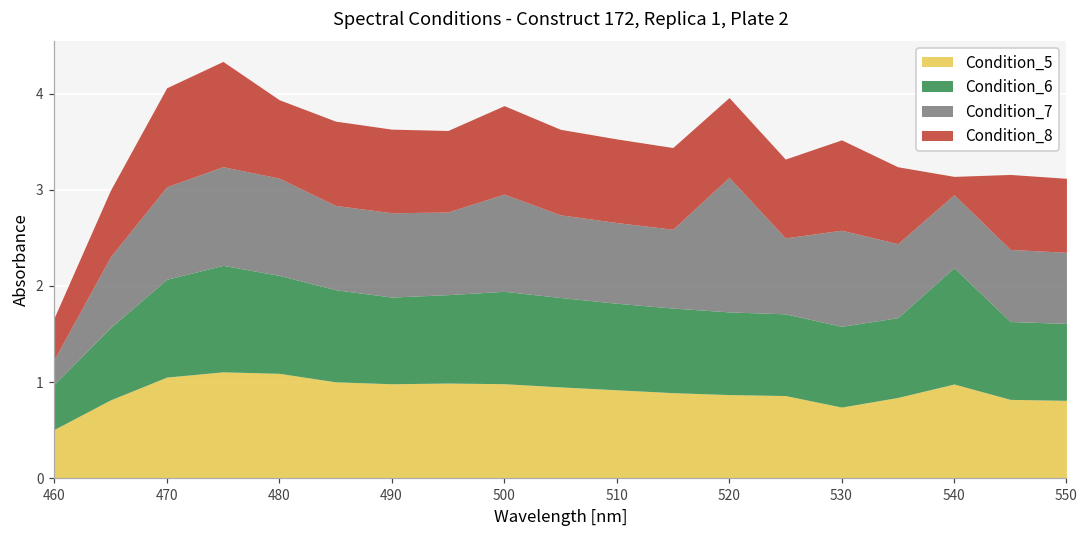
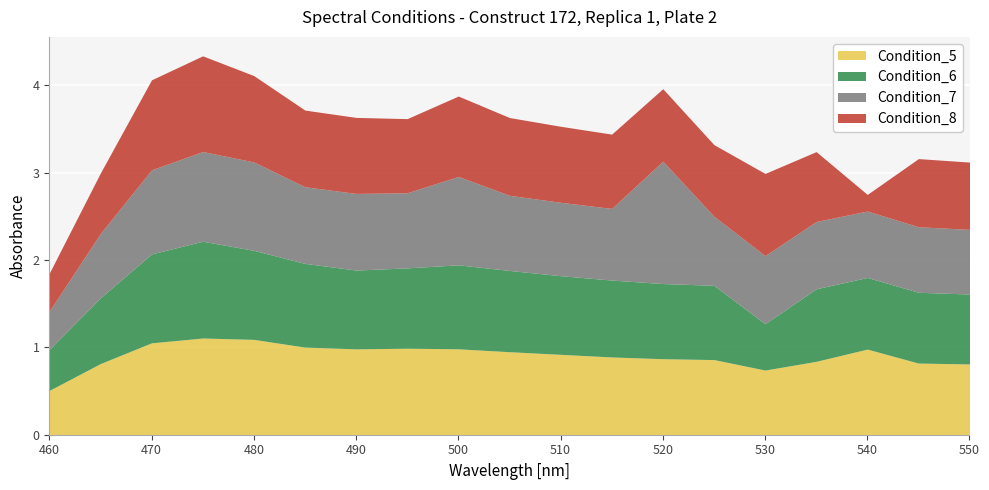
Condition_7, 460: 0.3 -> 0.4
Condition_8, 480: 0.8 -> 1.0
Condition_6, 530: 0.8 -> 0.5
Condition_7, 530: 1.0 -> 0.8
Condition_6, 540: 1.2 -> 0.8
